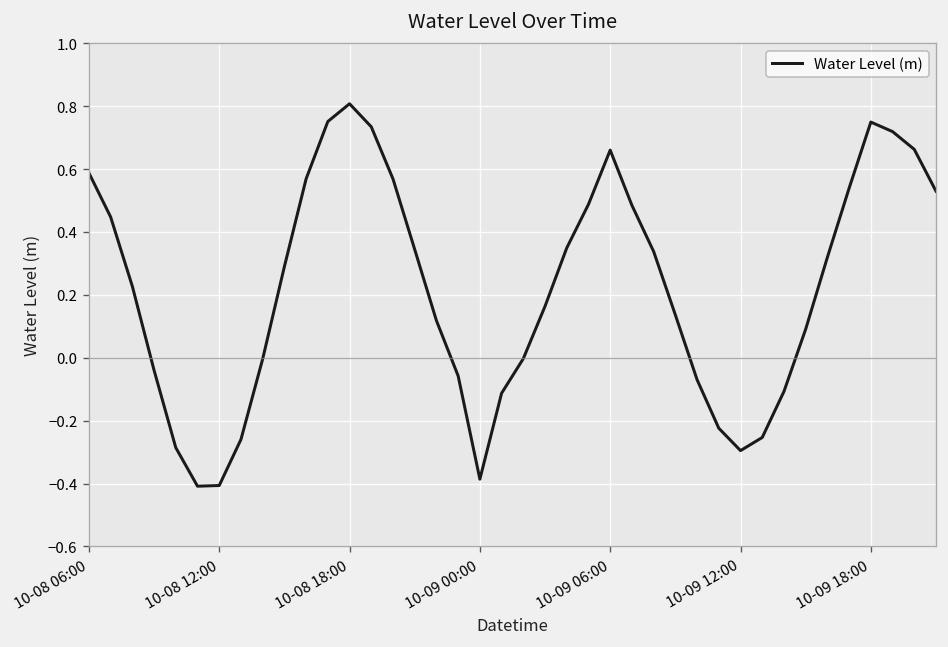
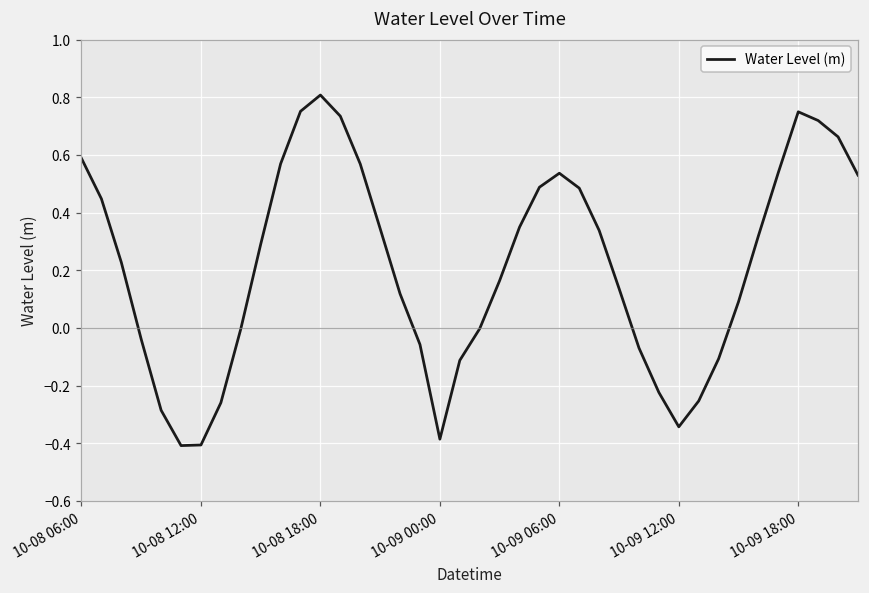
10-09 06:00: 0.66 -> 0.54
10-09 12:00: -0.30 -> -0.34
